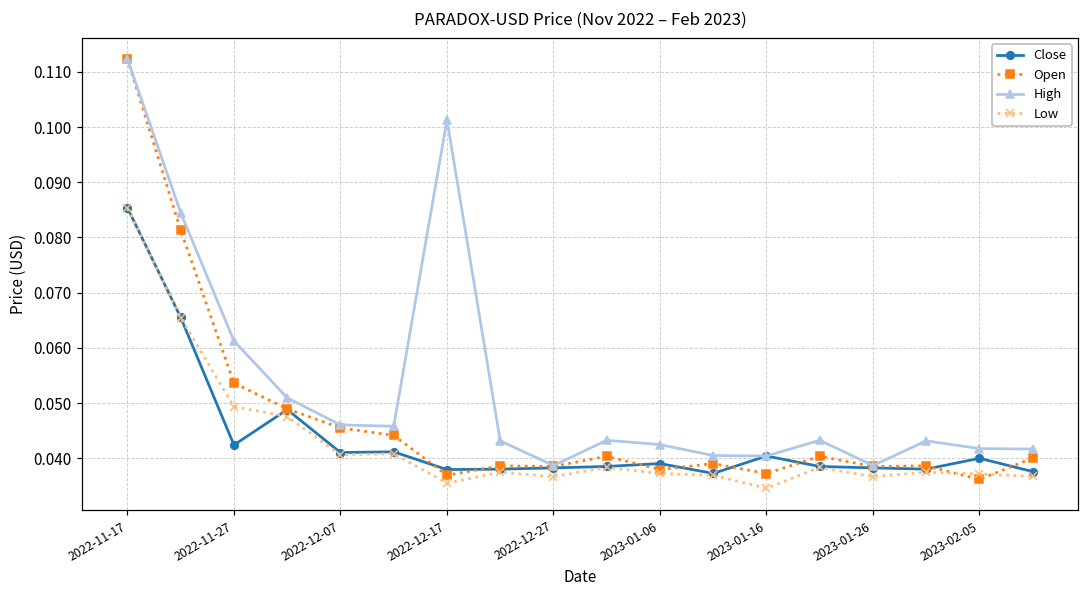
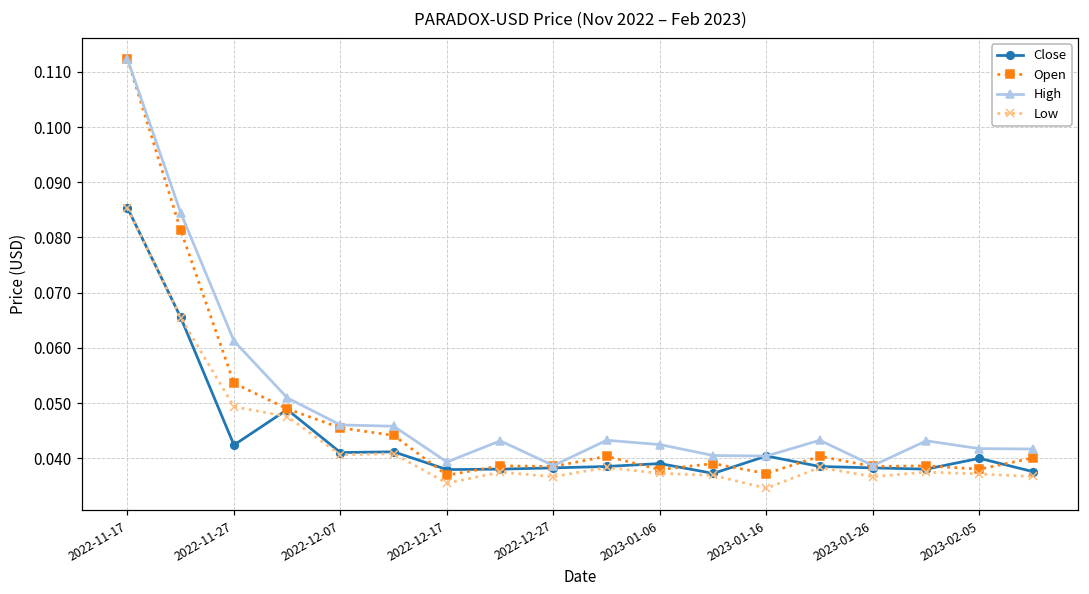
High, 2022-12-17: 0.101 -> 0.039
Open, 2023-02-05: 0.036 -> 0.038
